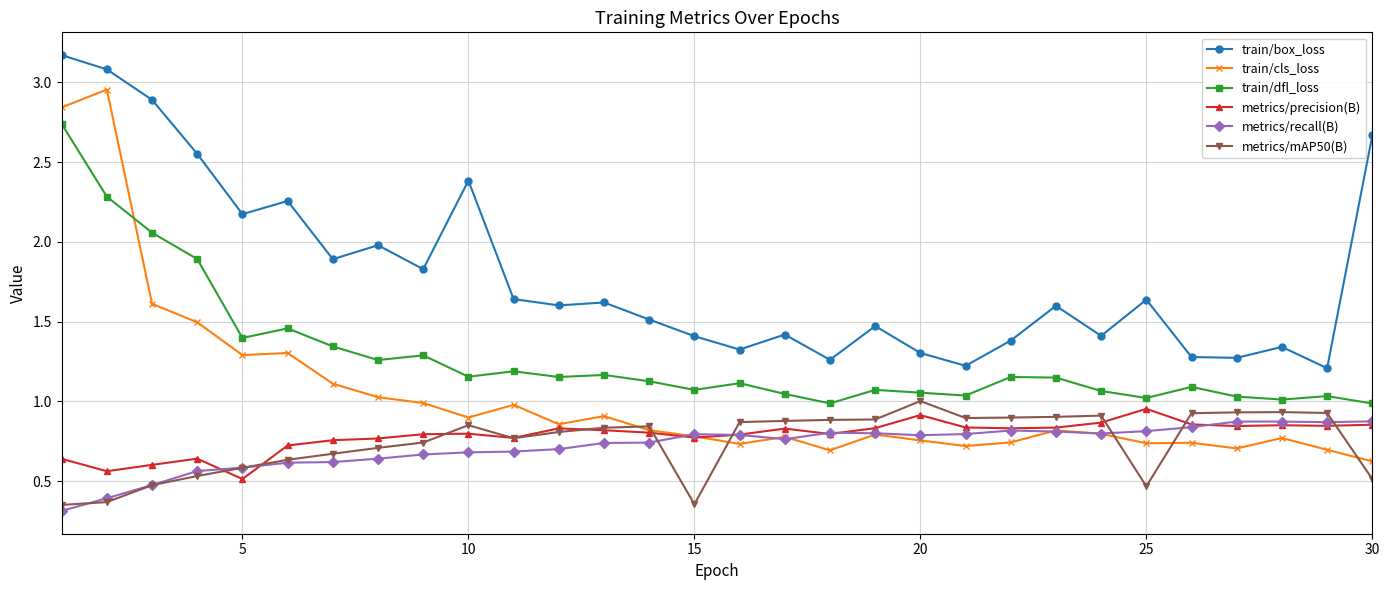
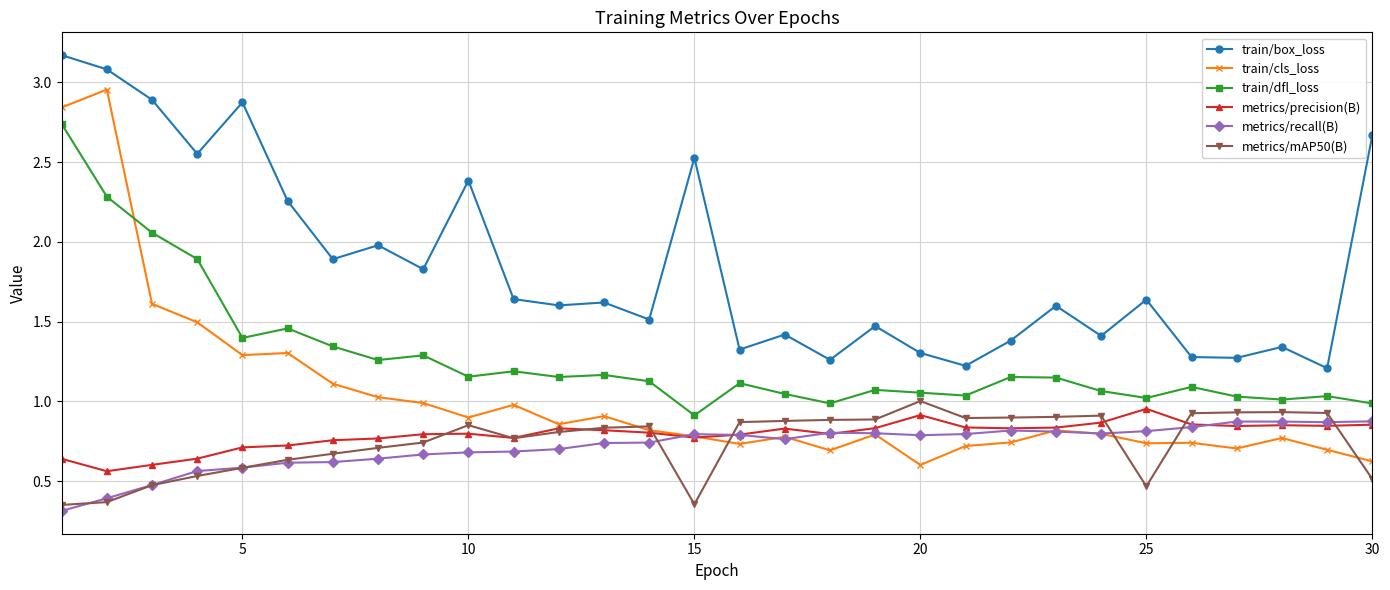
train/box_loss, 5: 2.17 -> 2.87
metrics/precision(B), 5: 0.51 -> 0.71
train/box_loss, 15: 1.41 -> 2.53
train/dfl_loss, 15: 1.07 -> 0.91
train/cls_loss, 20: 0.76 -> 0.60
